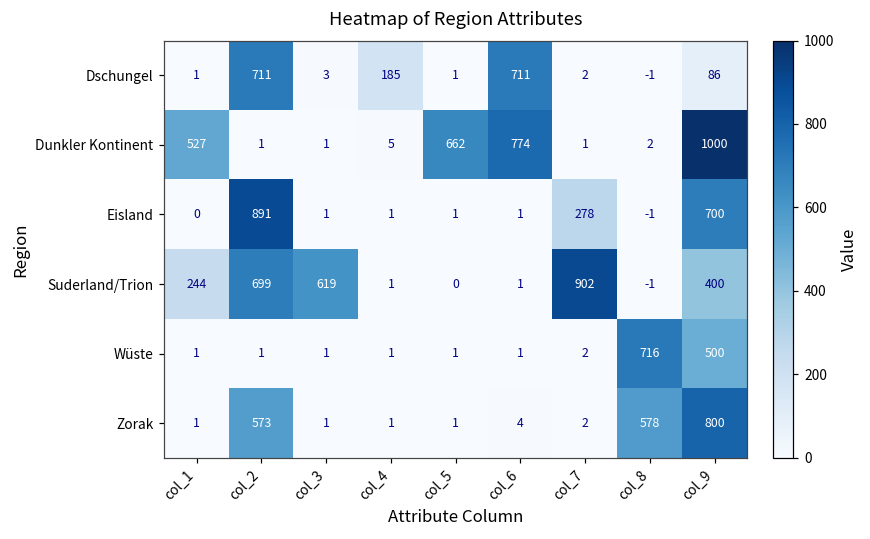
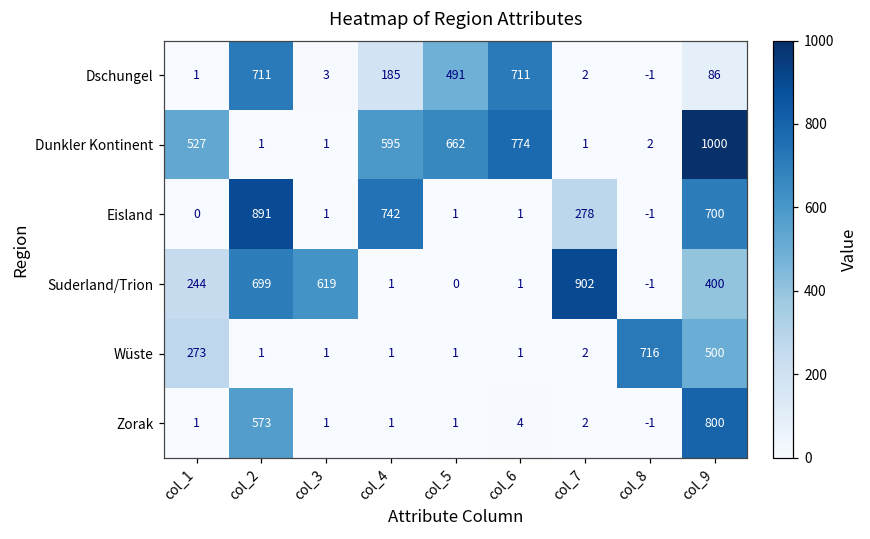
Dschungel, col_5: 1 -> 491
Dunkler Kontinent, col_4: 5 -> 595
Eisland, col_4: 1 -> 742
Wüste, col_1: 1 -> 273
Zorak, col_8: 578 -> -1
